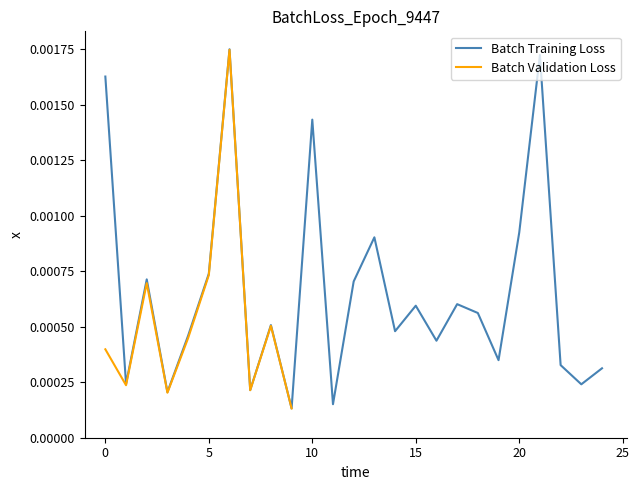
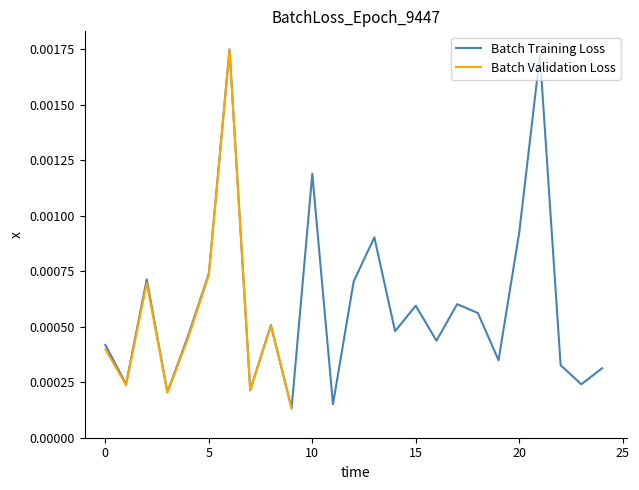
Batch Training Loss, 0: 0.00163 -> 0.00042
Batch Training Loss, 10: 0.00143 -> 0.00119
